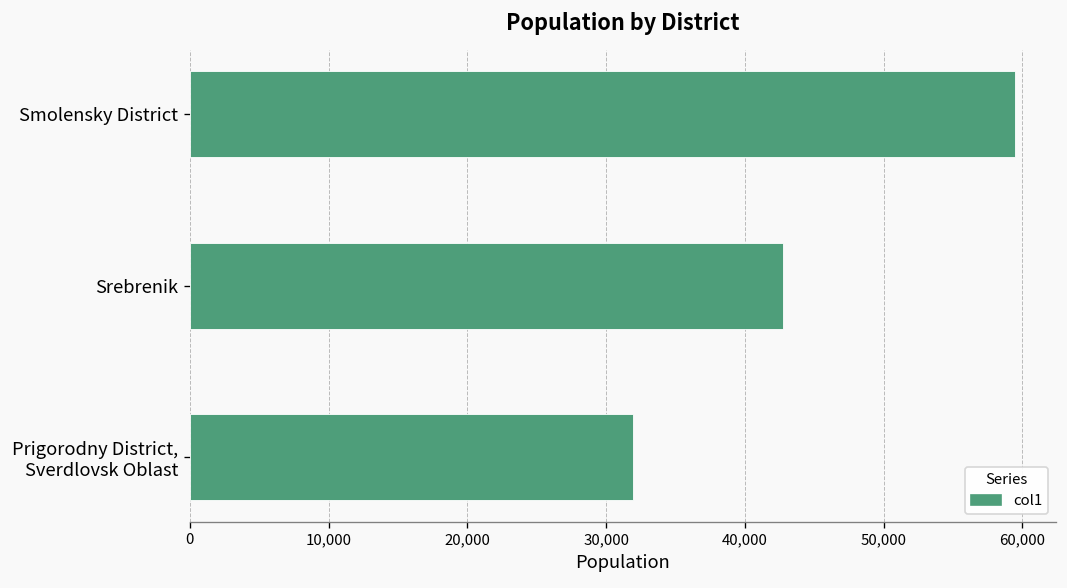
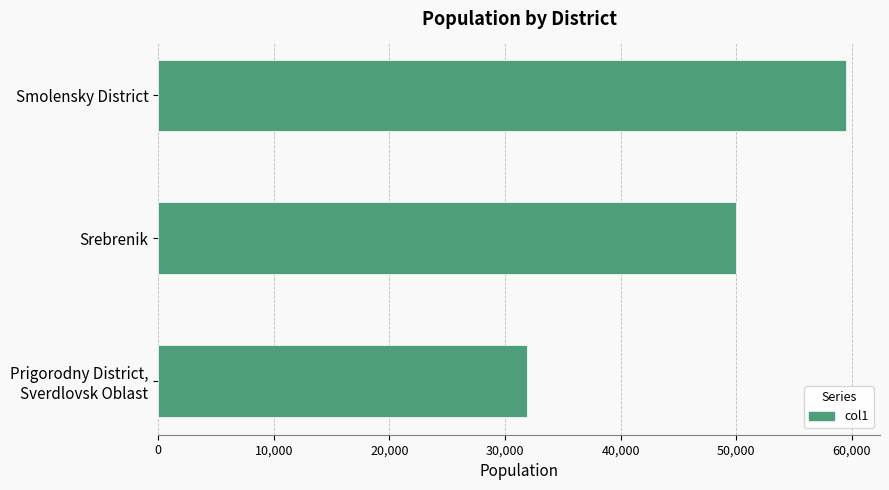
Srebrenik: 42,800 -> 50,000
